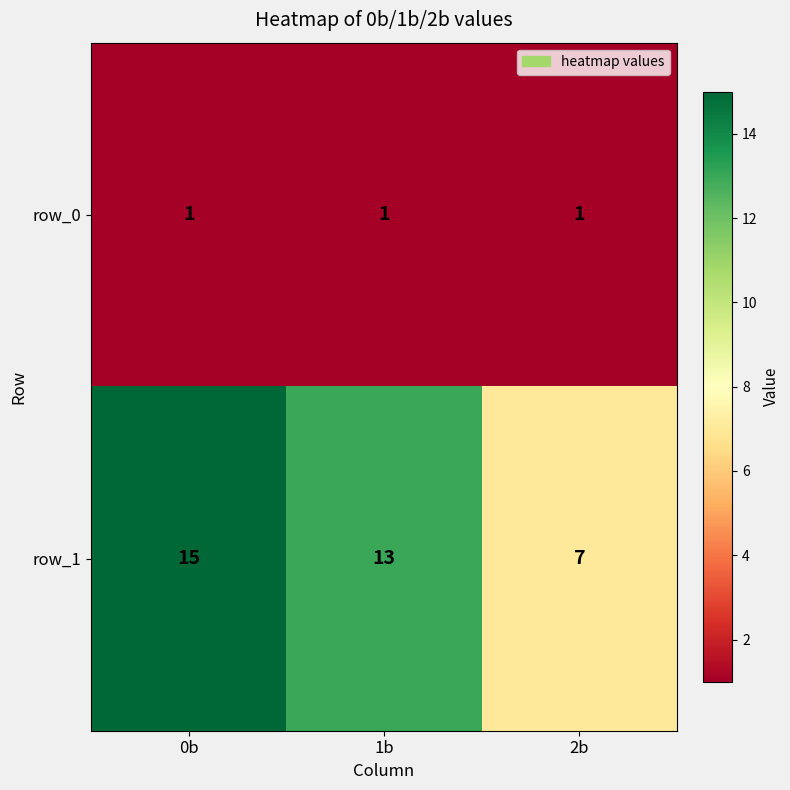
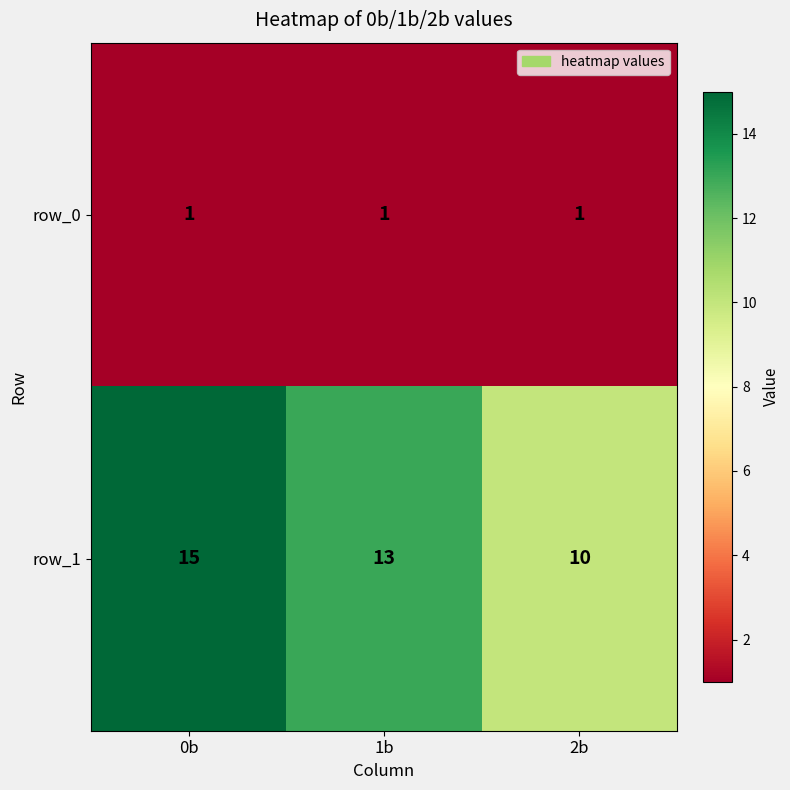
row_1, 2b: 7 -> 10
